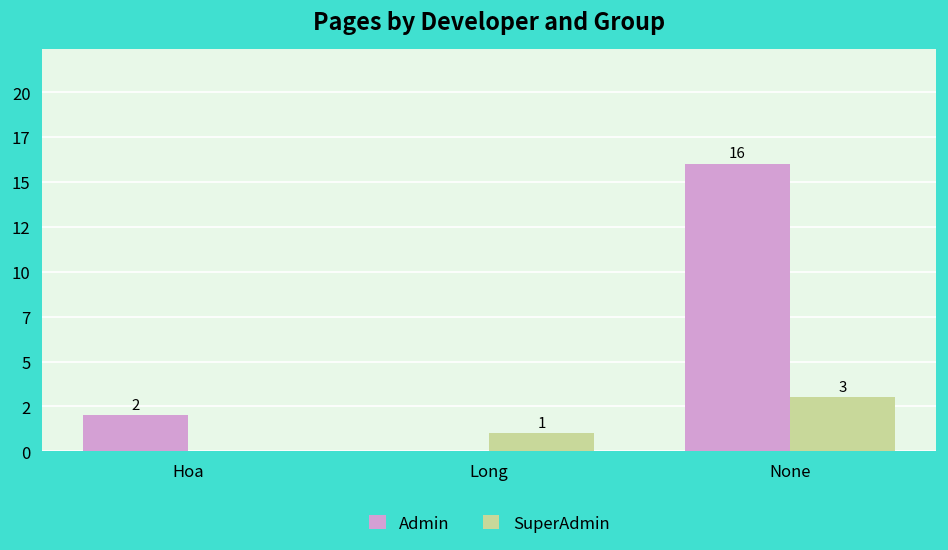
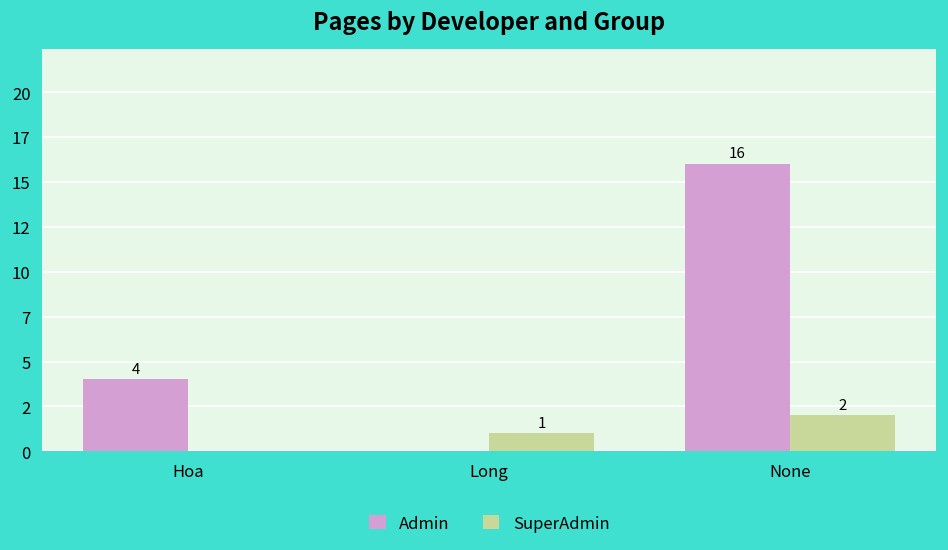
Admin, Hoa: 2 -> 4
SuperAdmin, None: 3 -> 2
